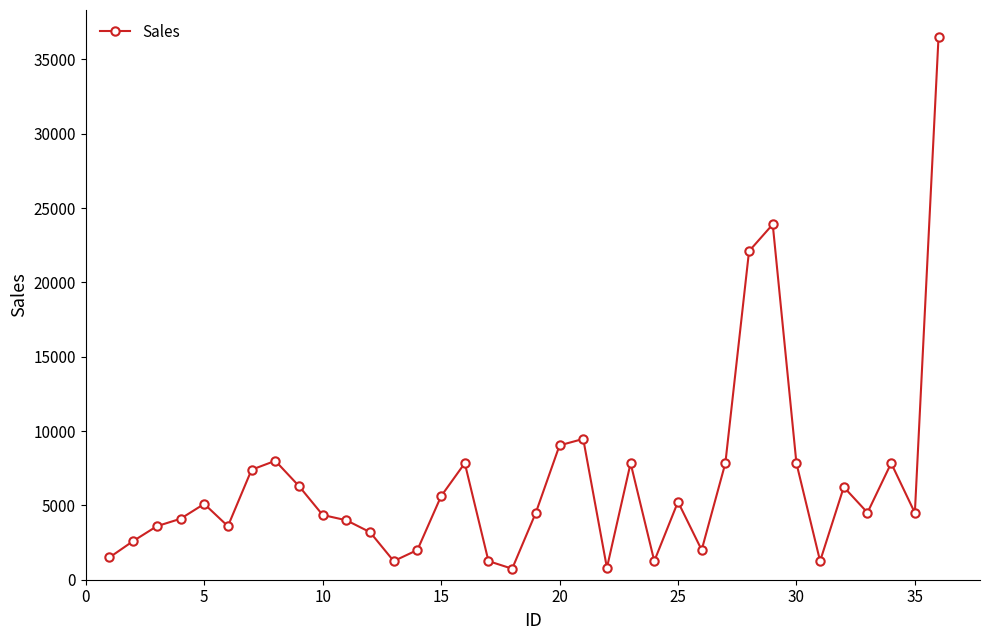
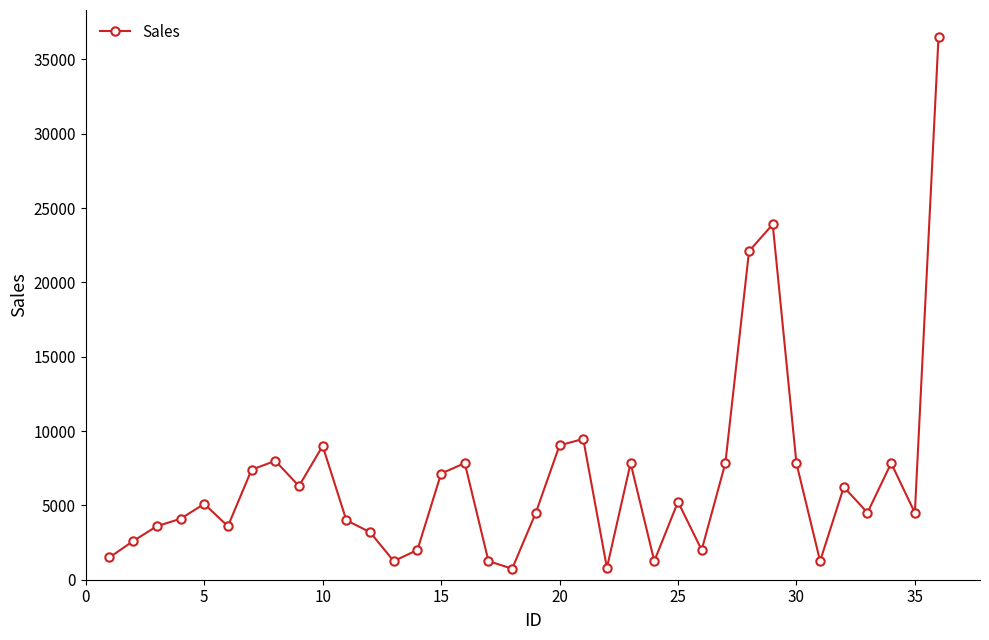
10: 4400 -> 9000
15: 5600 -> 7100
